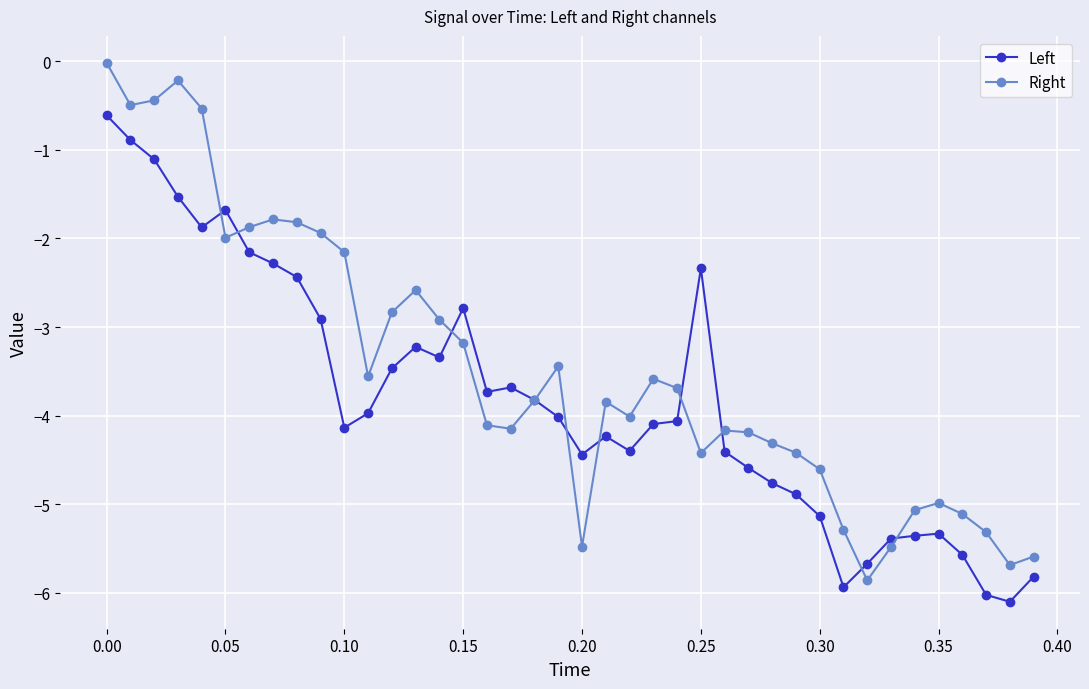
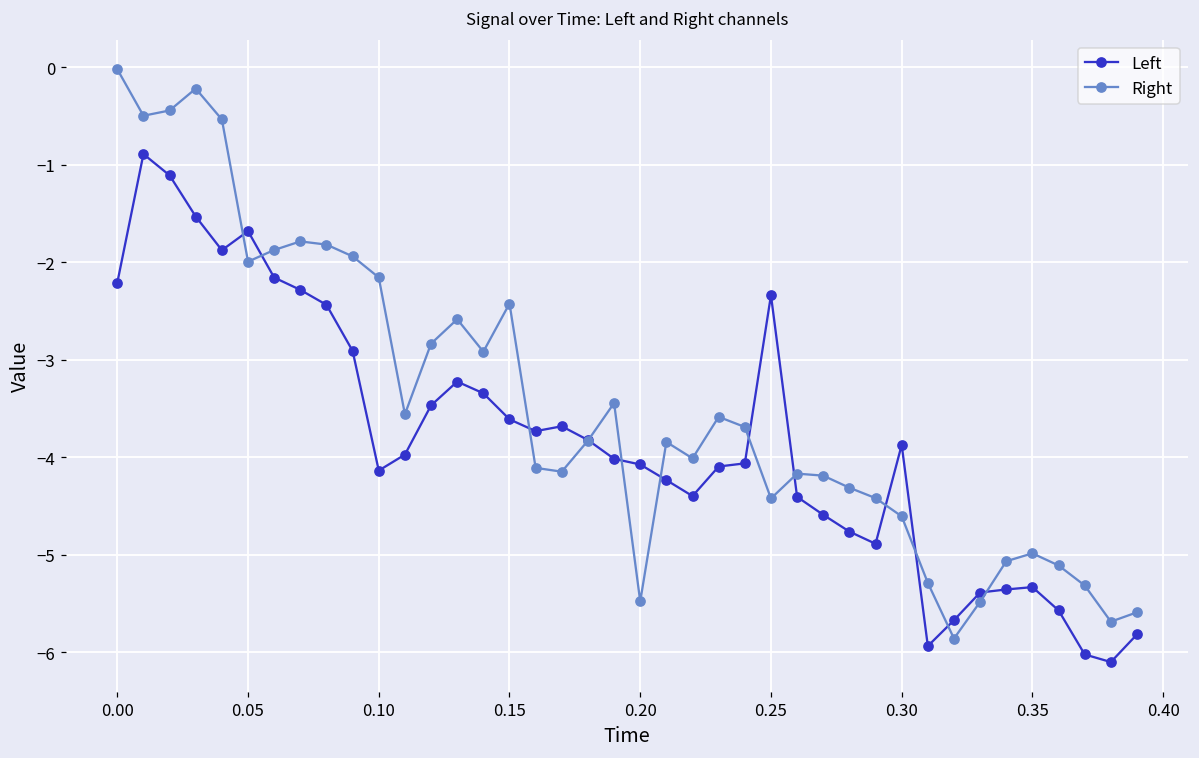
Left, 0.00: -0.6 -> -2.2
Left, 0.15: -2.8 -> -3.6
Right, 0.15: -3.2 -> -2.4
Left, 0.20: -4.4 -> -4.1
Left, 0.30: -5.1 -> -3.9
